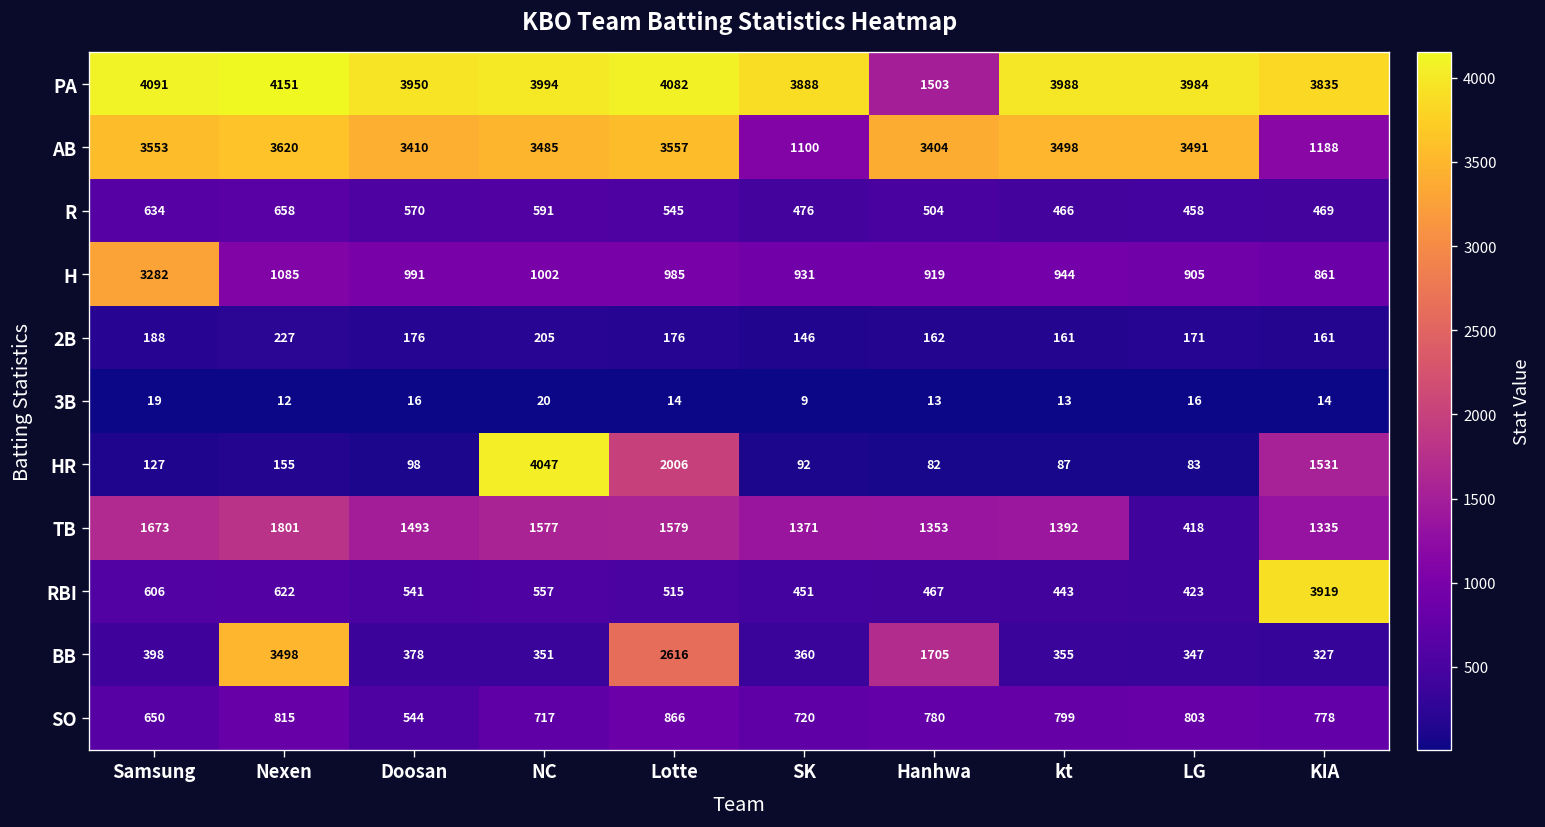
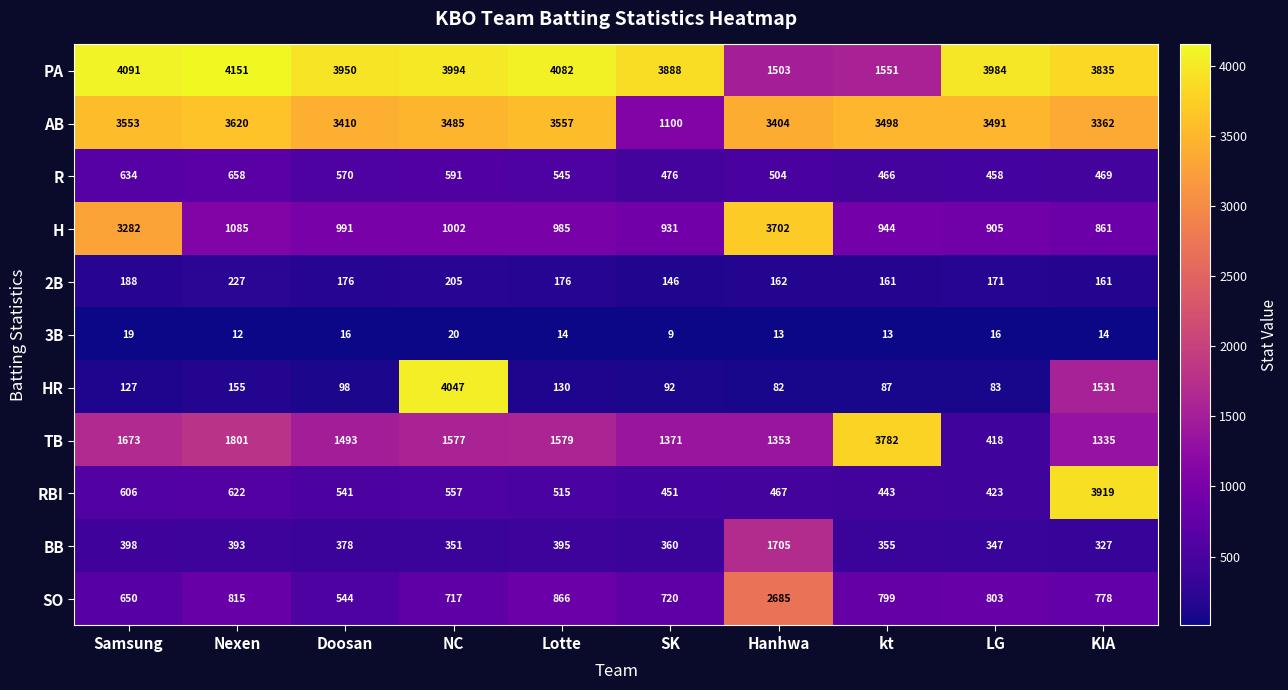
PA, kt: 3988 -> 1551
AB, KIA: 1188 -> 3362
H, Hanhwa: 919 -> 3702
HR, Lotte: 2006 -> 130
TB, kt: 1392 -> 3782
BB, Nexen: 3498 -> 393
BB, Lotte: 2616 -> 395
SO, Hanhwa: 780 -> 2685
